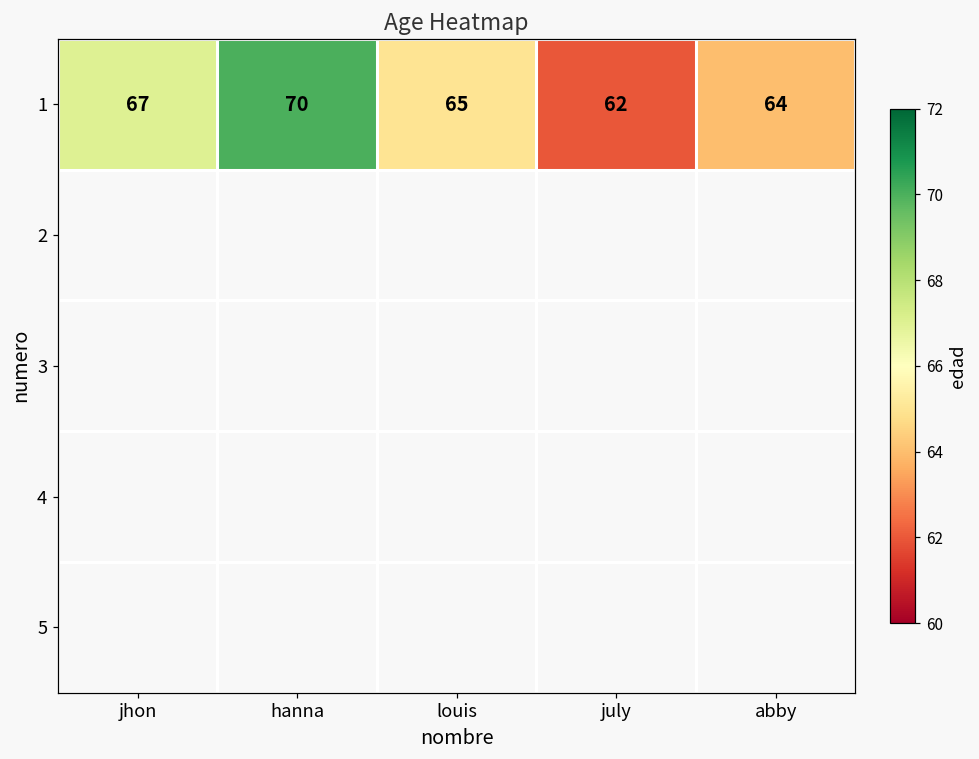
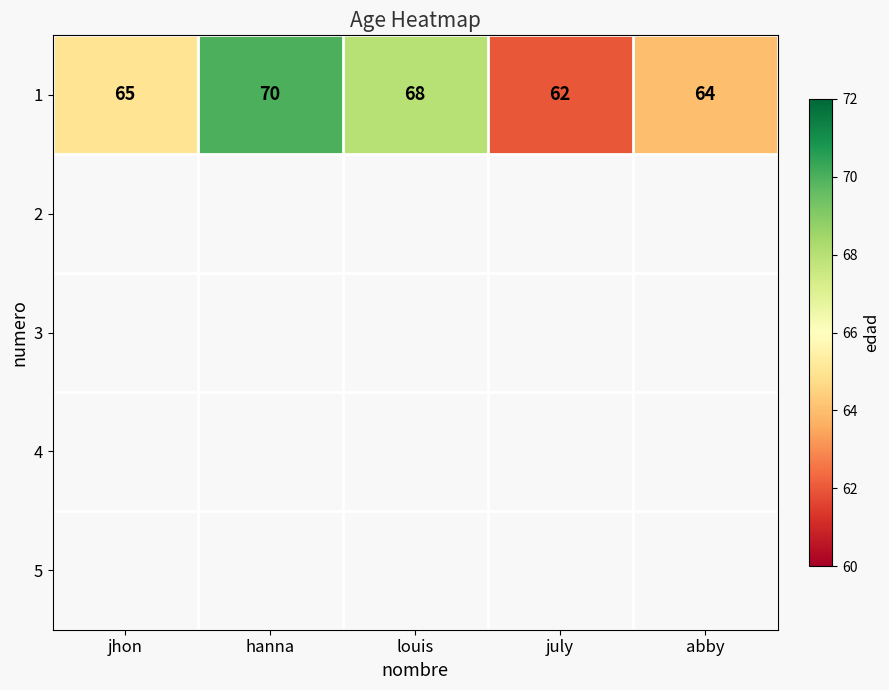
1, jhon: 67 -> 65
1, louis: 65 -> 68
